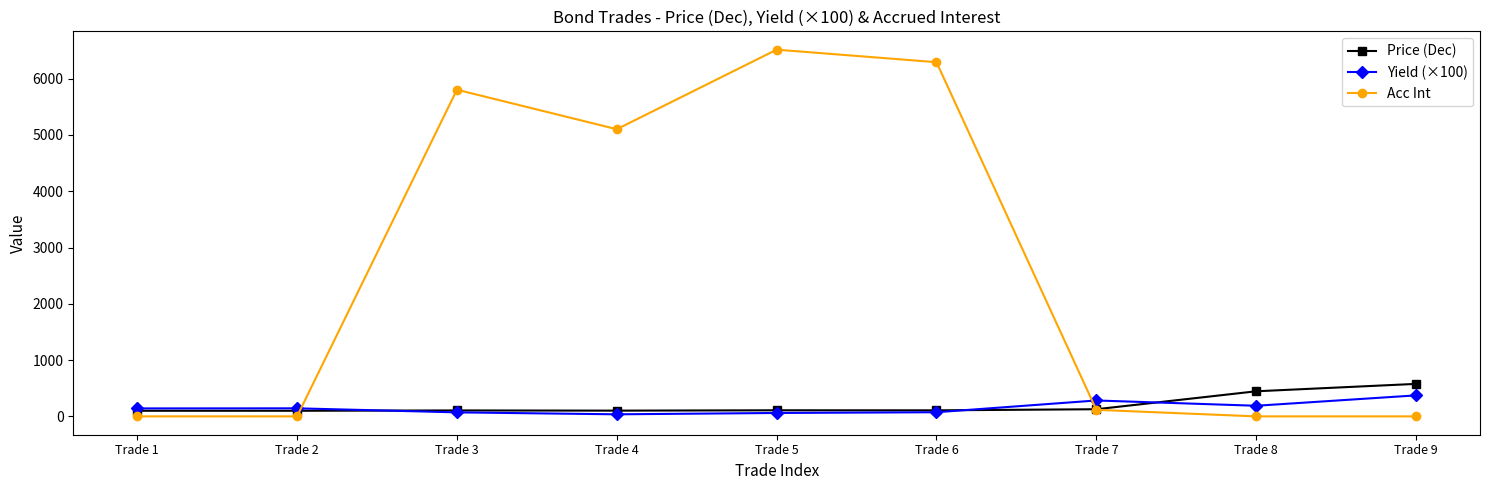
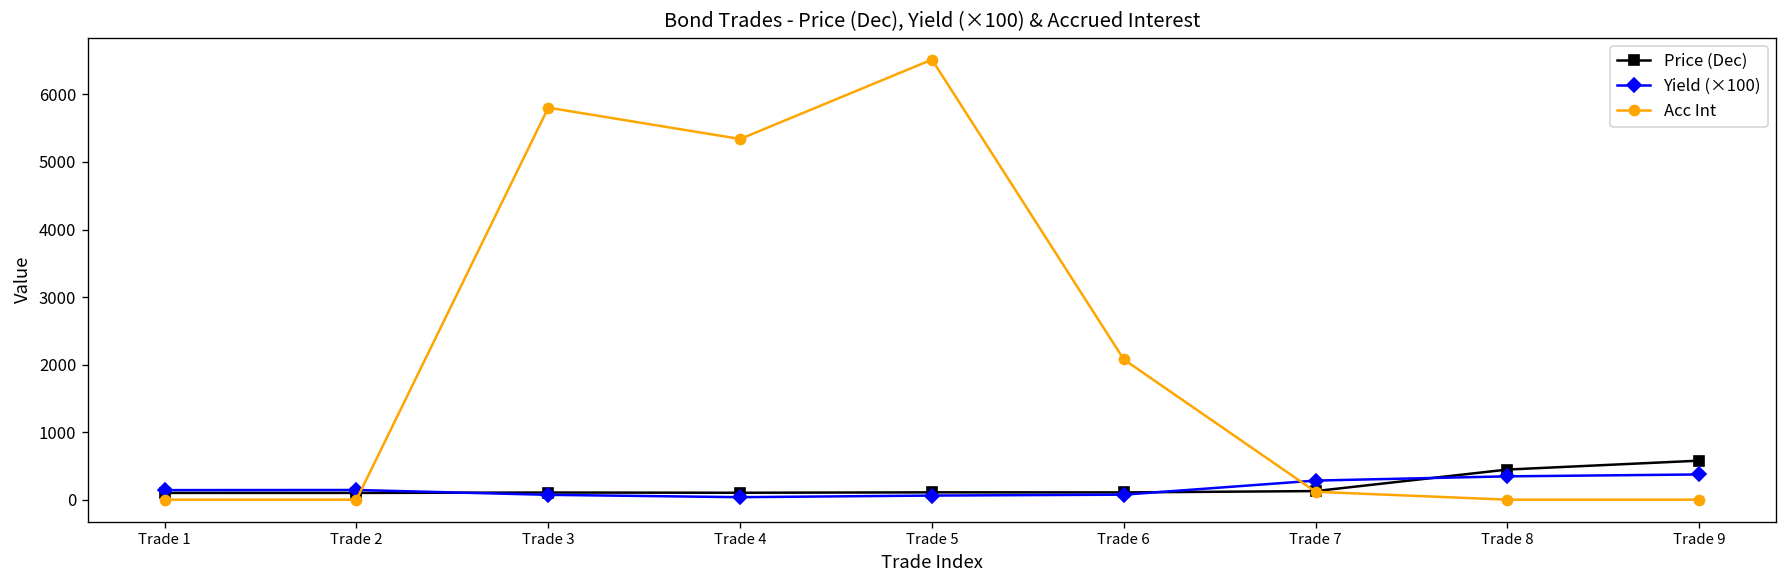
Acc Int, Trade 4: 5100 -> 5300
Acc Int, Trade 6: 6300 -> 2100
Yield (×100), Trade 8: 200 -> 300
